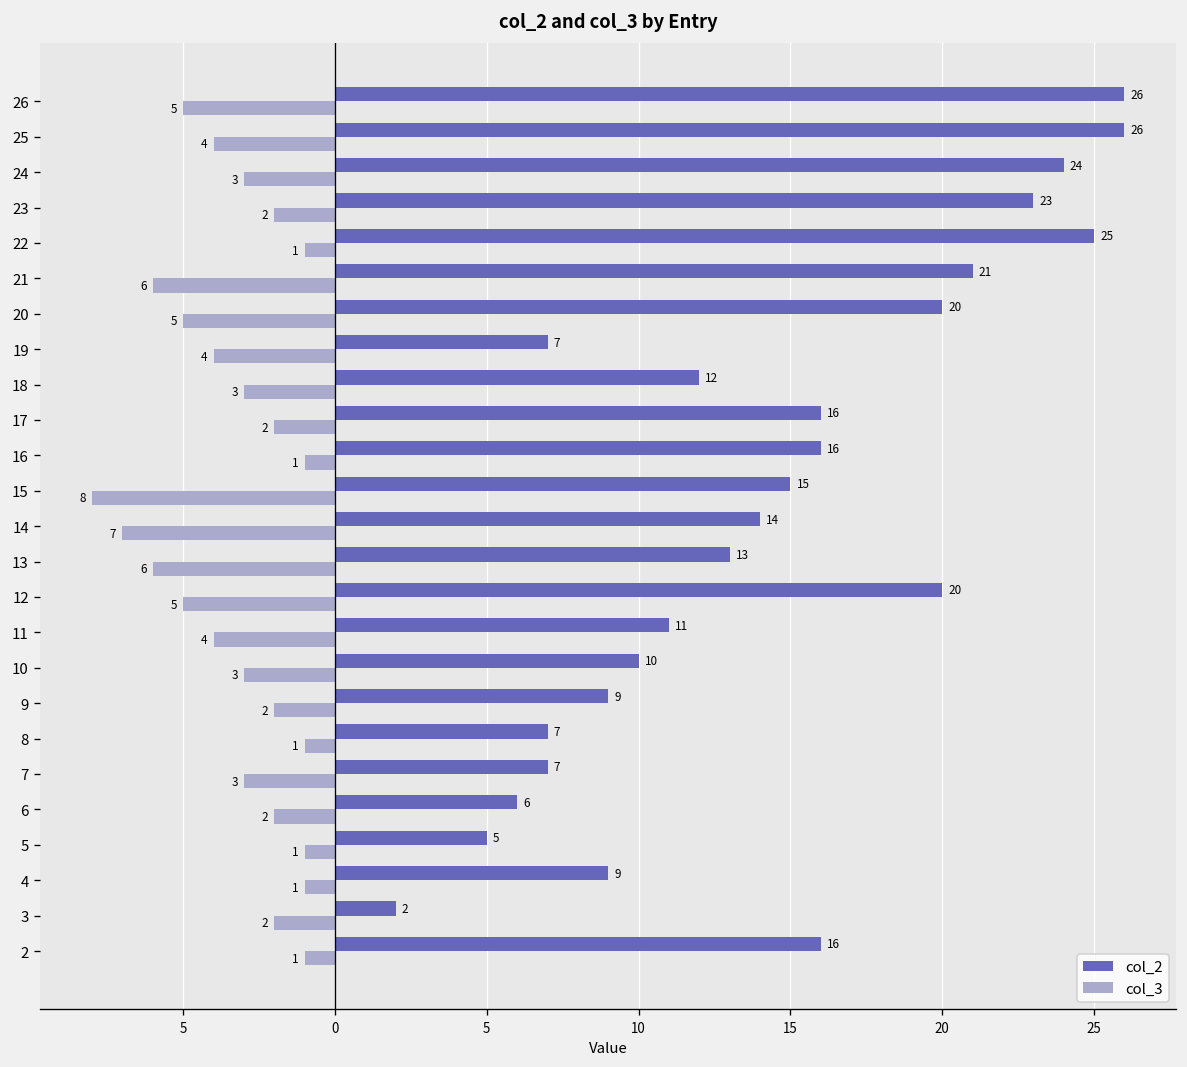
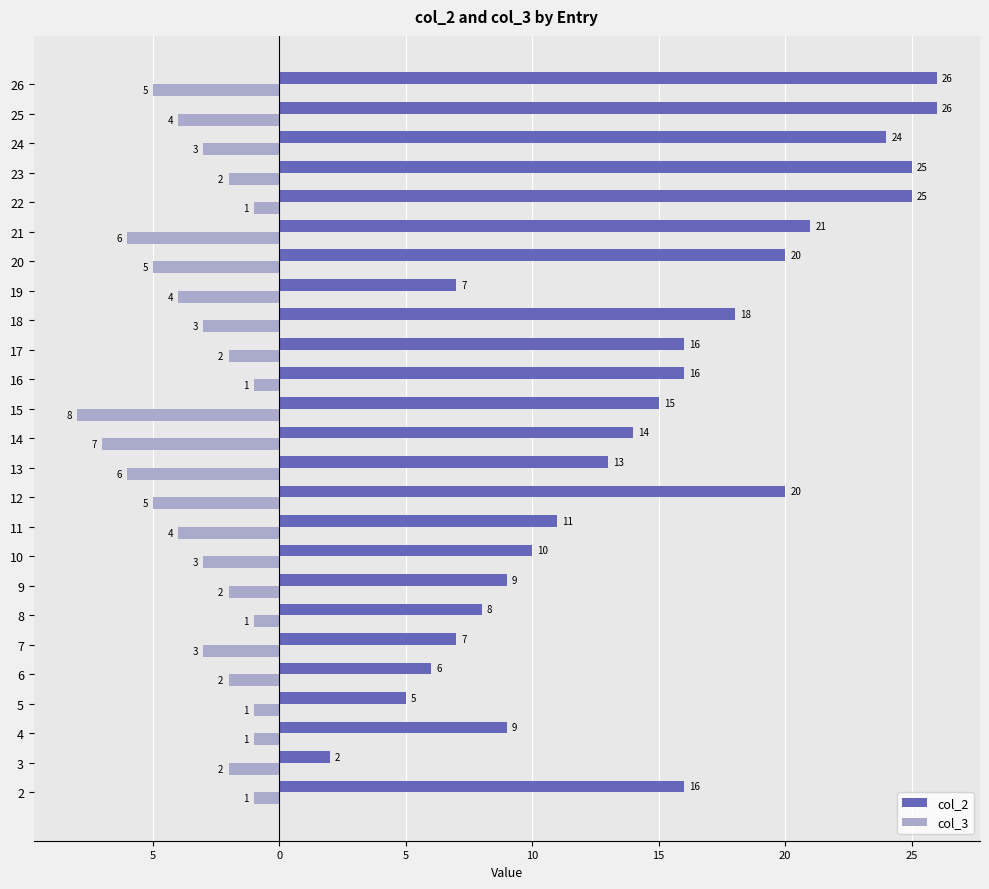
col_2, 23: 23 -> 25
col_2, 18: 12 -> 18
col_2, 8: 7 -> 8
